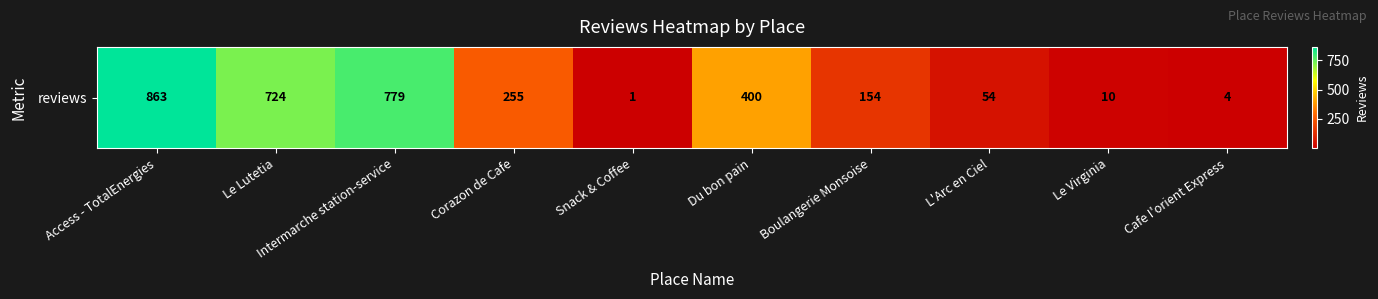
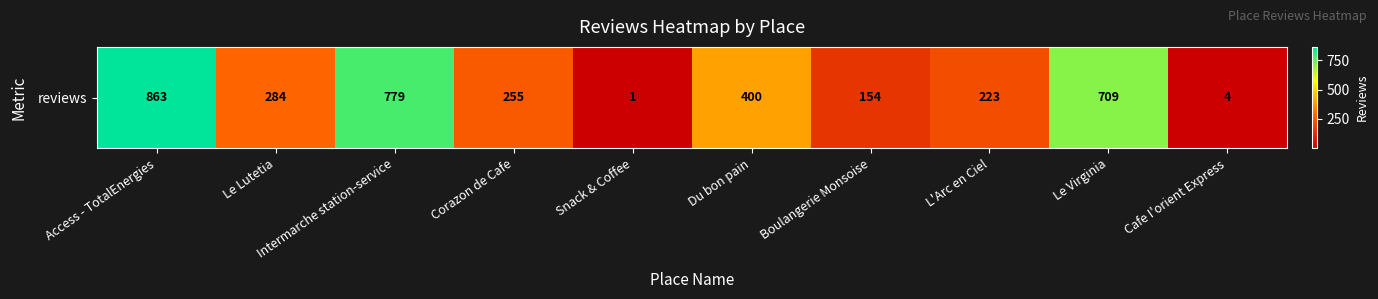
reviews, Le Lutetia: 724 -> 284
reviews, L'Arc en Ciel: 54 -> 223
reviews, Le Virginia: 10 -> 709
